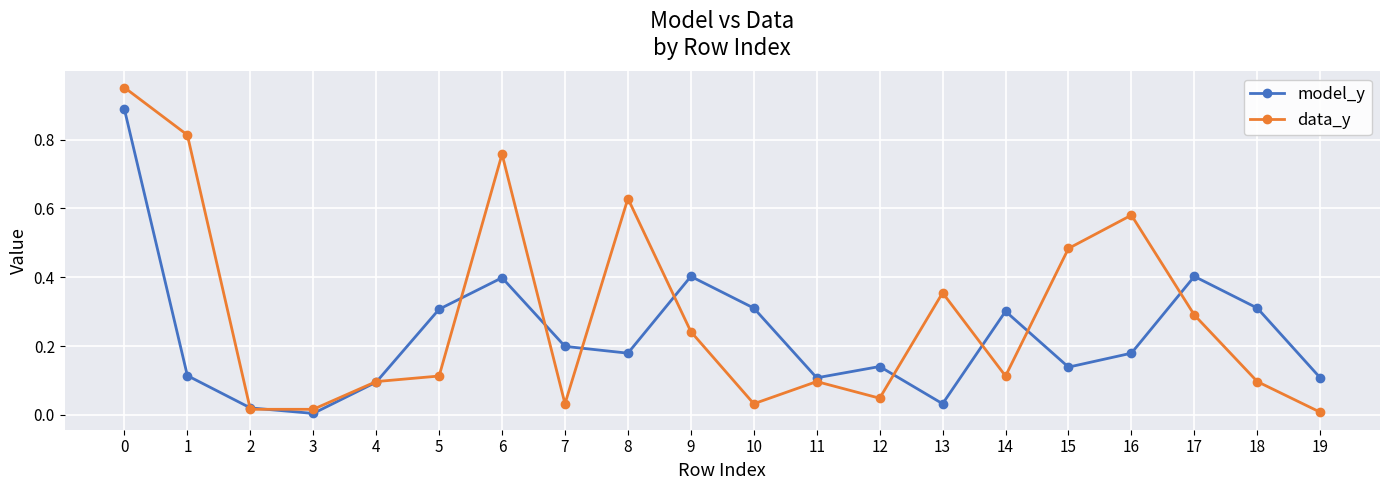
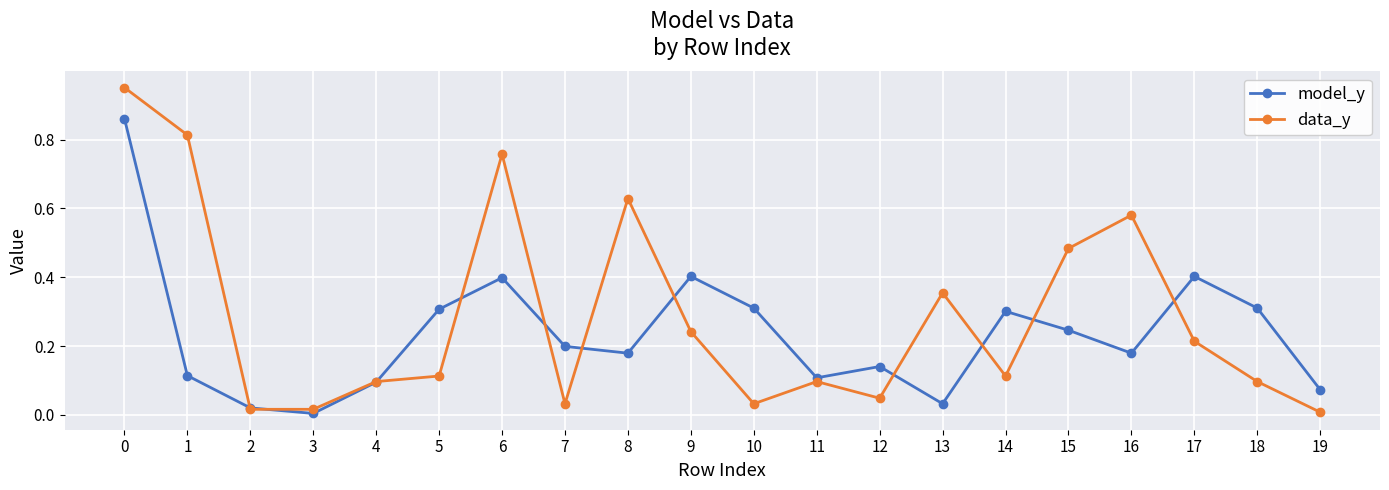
model_y, 0: 0.89 -> 0.86
model_y, 15: 0.14 -> 0.25
data_y, 17: 0.29 -> 0.21
model_y, 19: 0.11 -> 0.07
